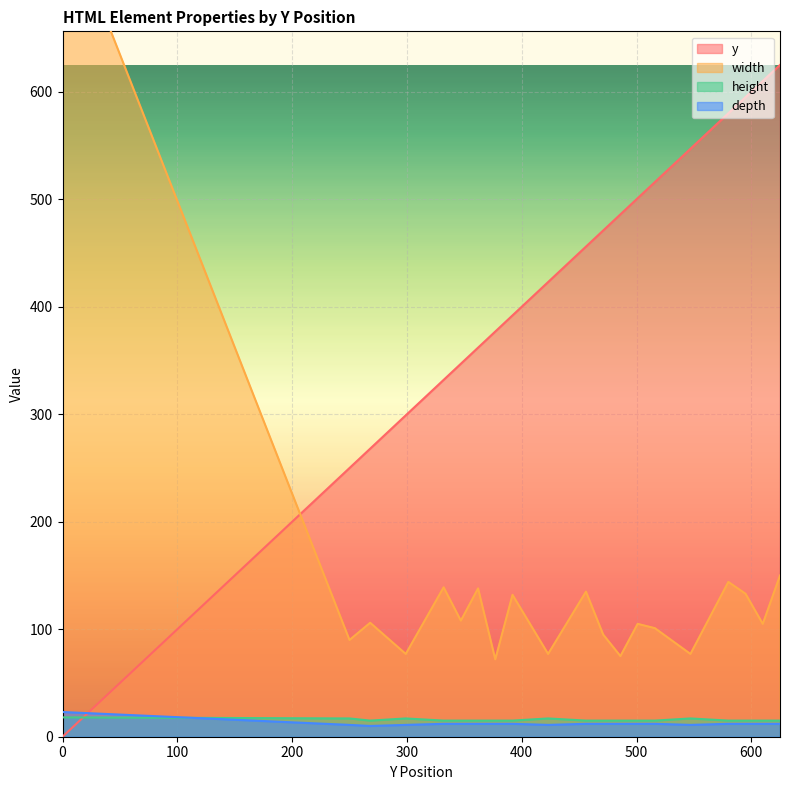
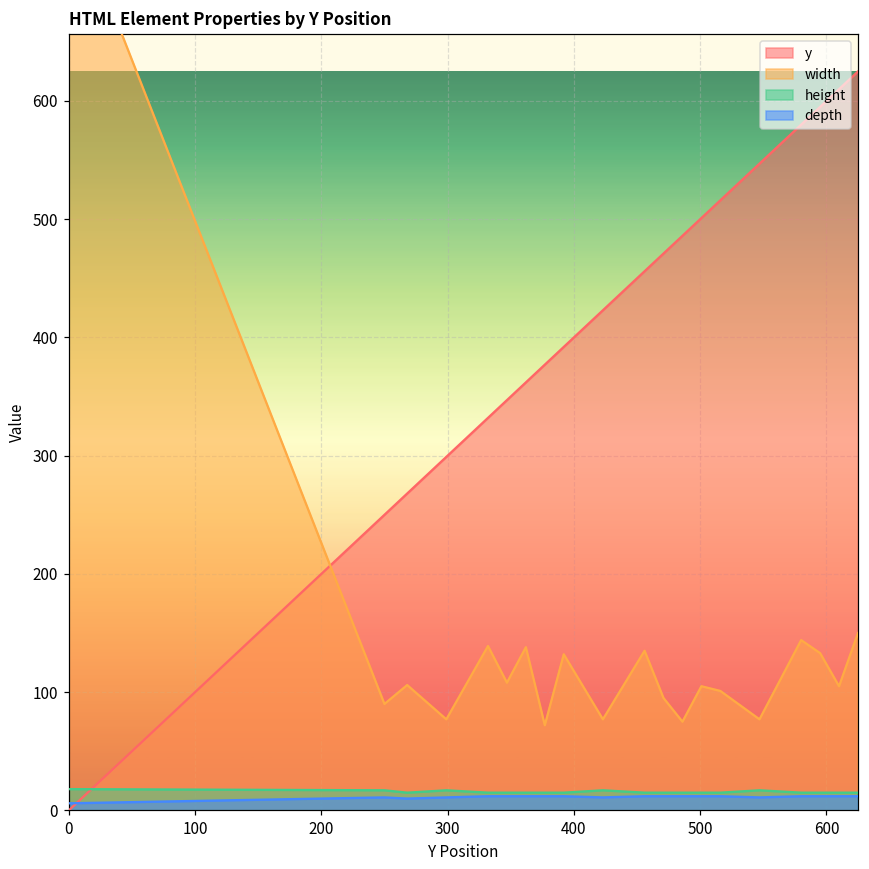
depth, 0: 23 -> 6
